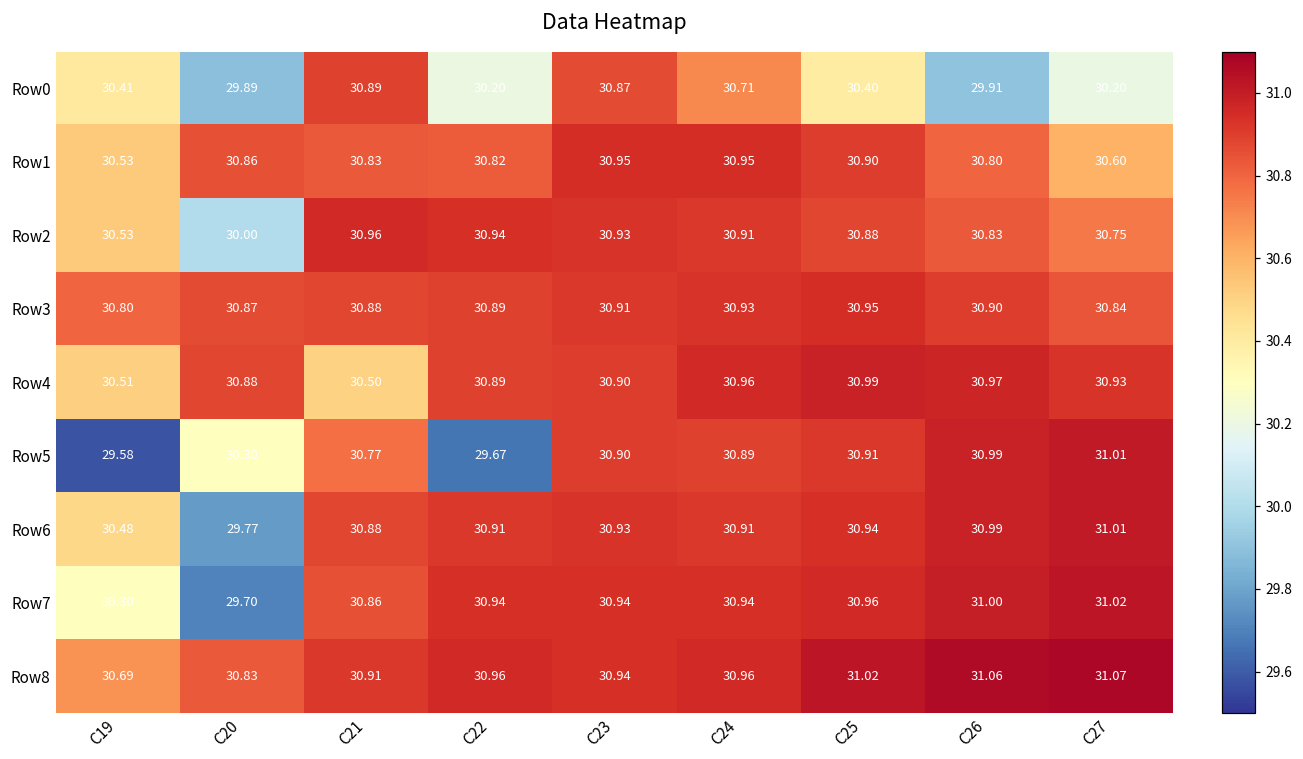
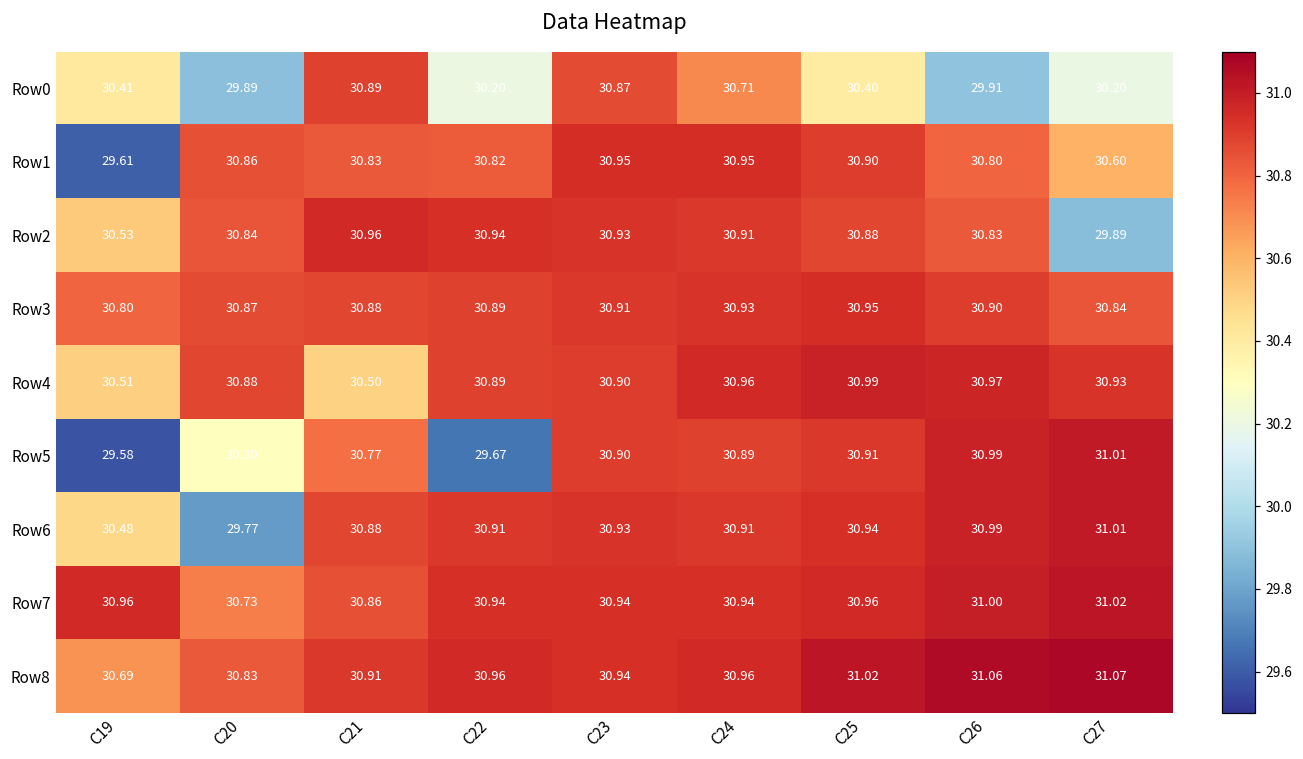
Row1, C19: 30.53 -> 29.61
Row2, C20: 30.00 -> 30.84
Row2, C27: 30.75 -> 29.89
Row7, C19: 30.30 -> 30.96
Row7, C20: 29.70 -> 30.73
